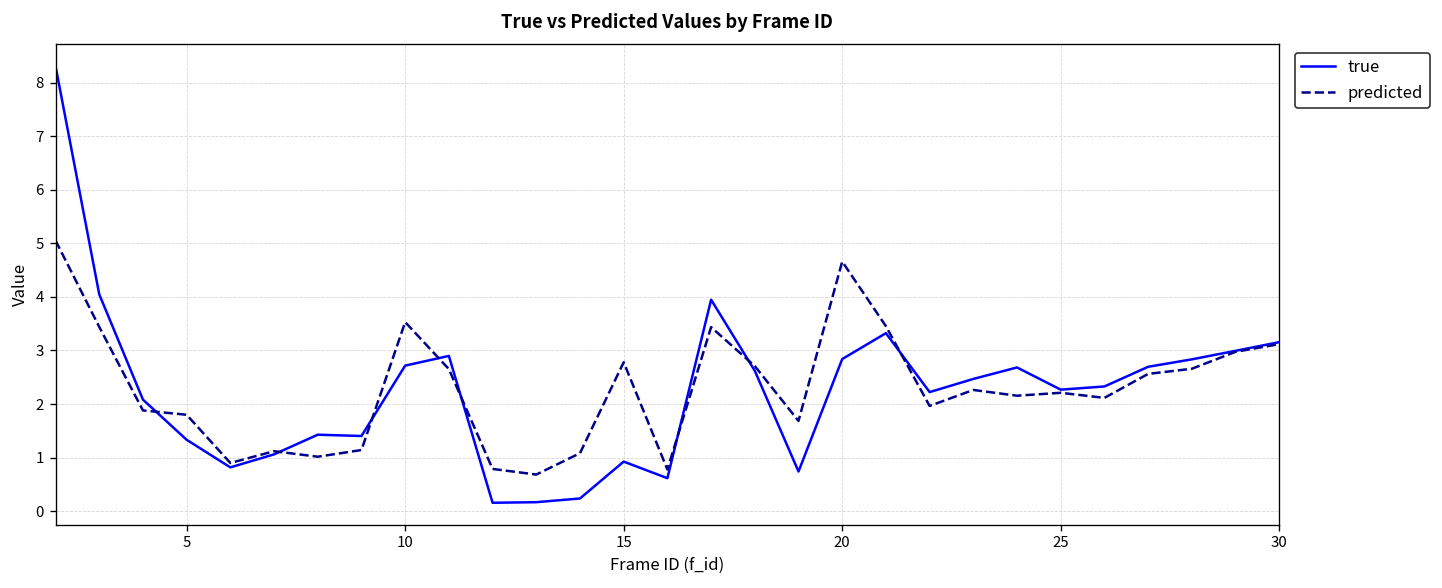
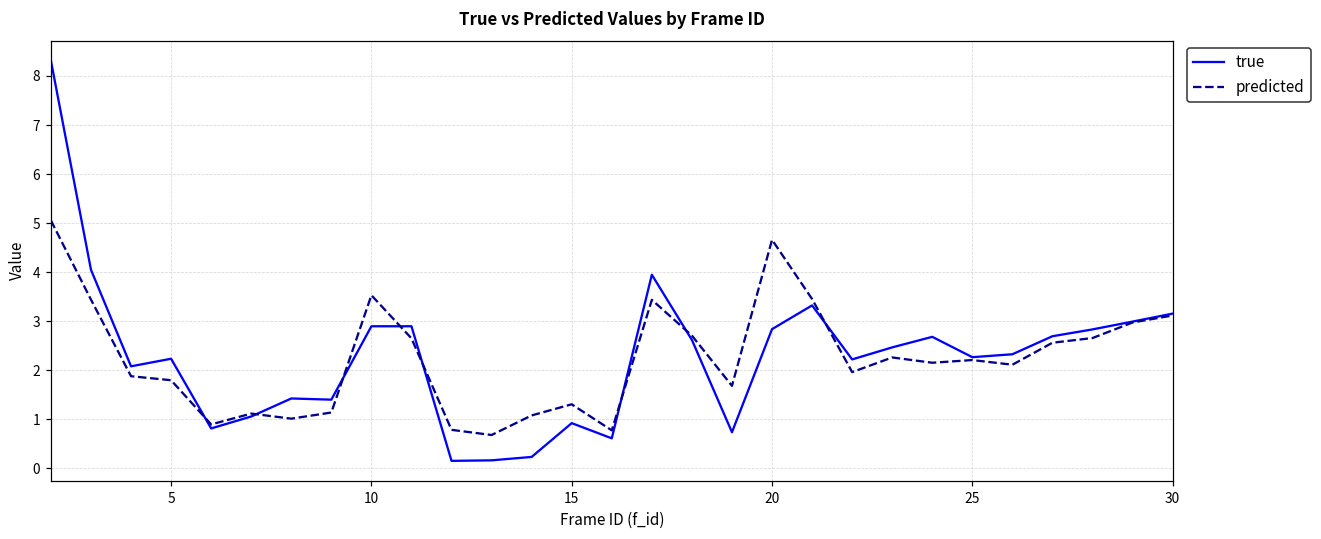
true, 5: 1.3 -> 2.2
true, 10: 2.7 -> 2.9
predicted, 15: 2.8 -> 1.3
